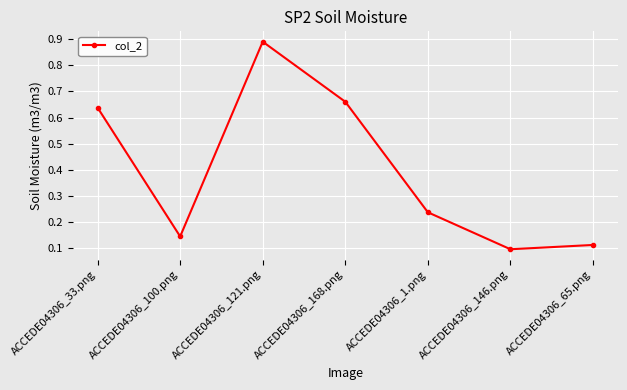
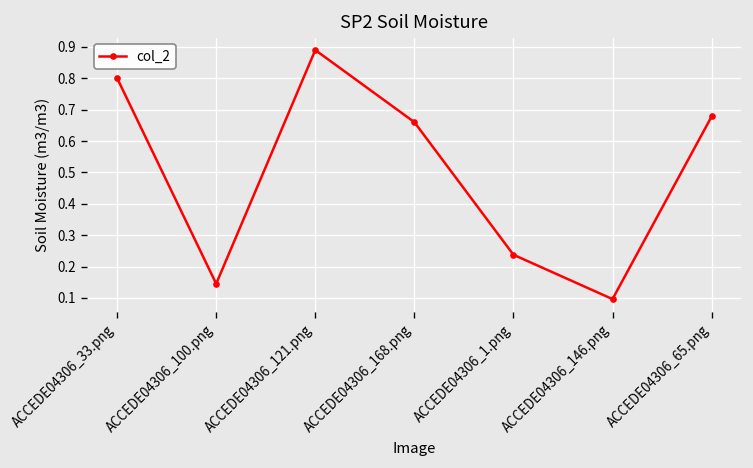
ACCEDE04306_33.png: 0.64 -> 0.80
ACCEDE04306_65.png: 0.11 -> 0.68
